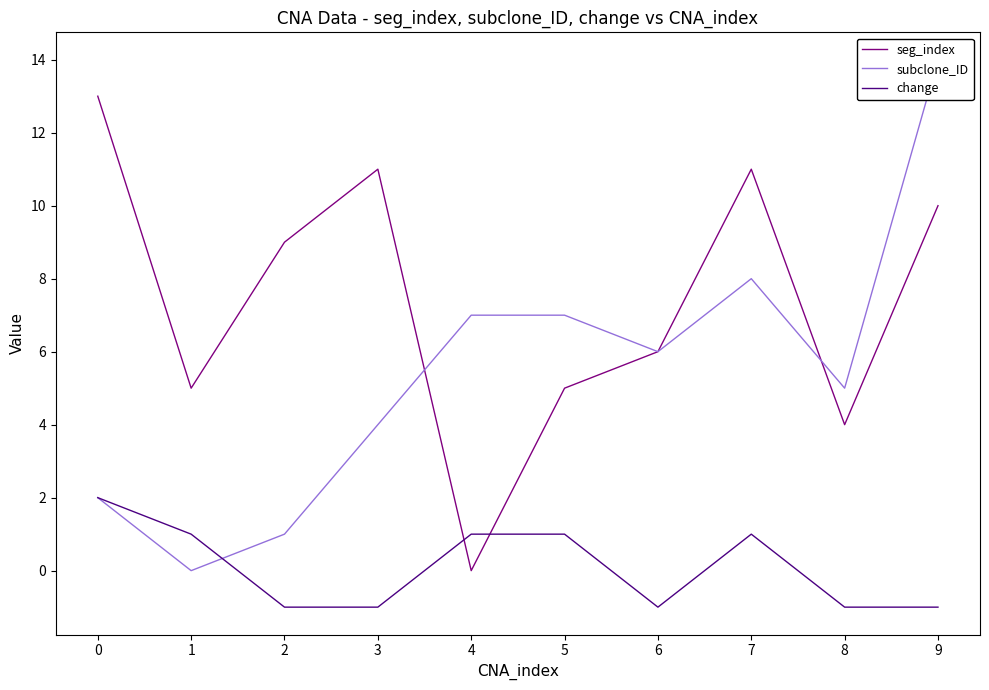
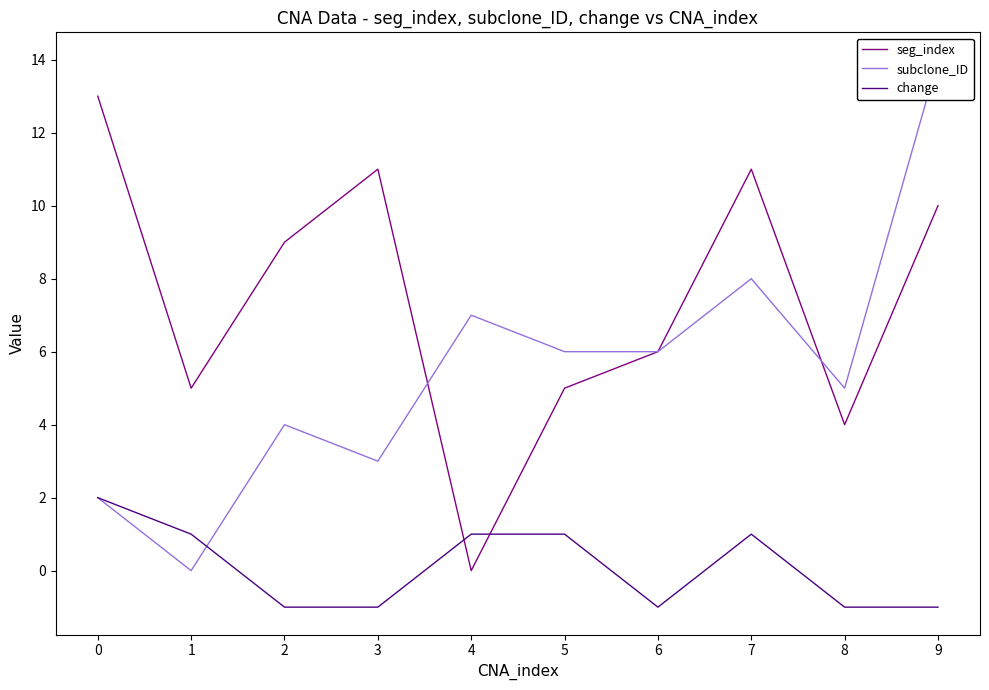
subclone_ID, 2: 1 -> 4
subclone_ID, 3: 4 -> 3
subclone_ID, 5: 7 -> 6
